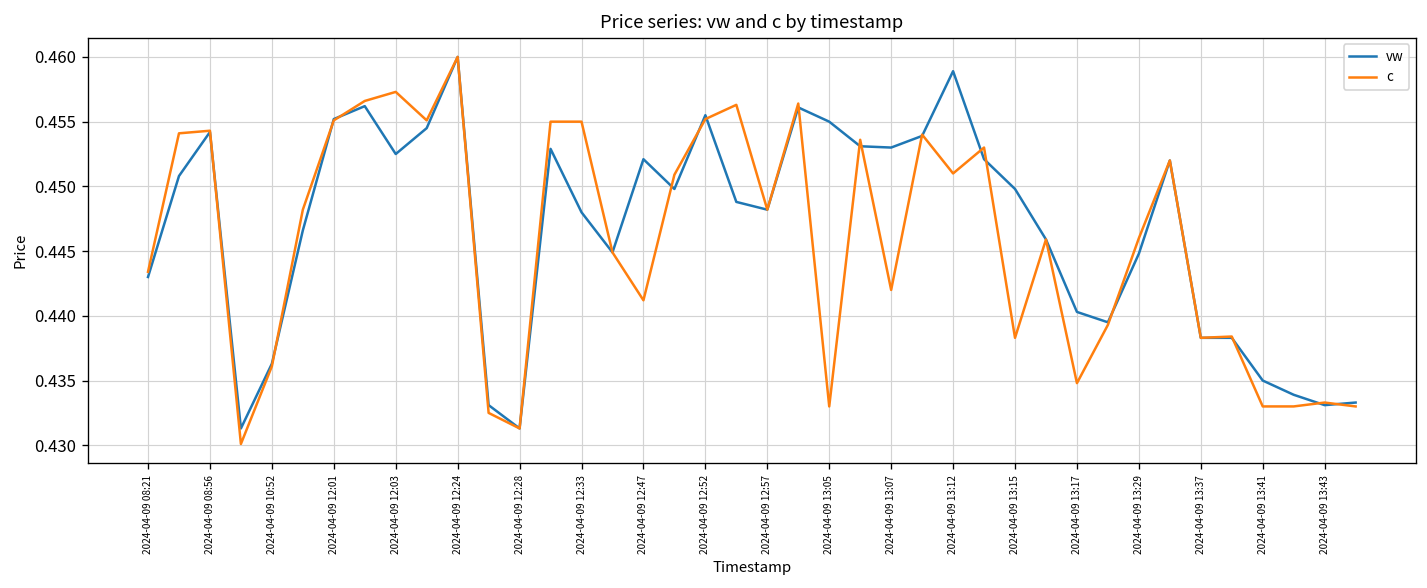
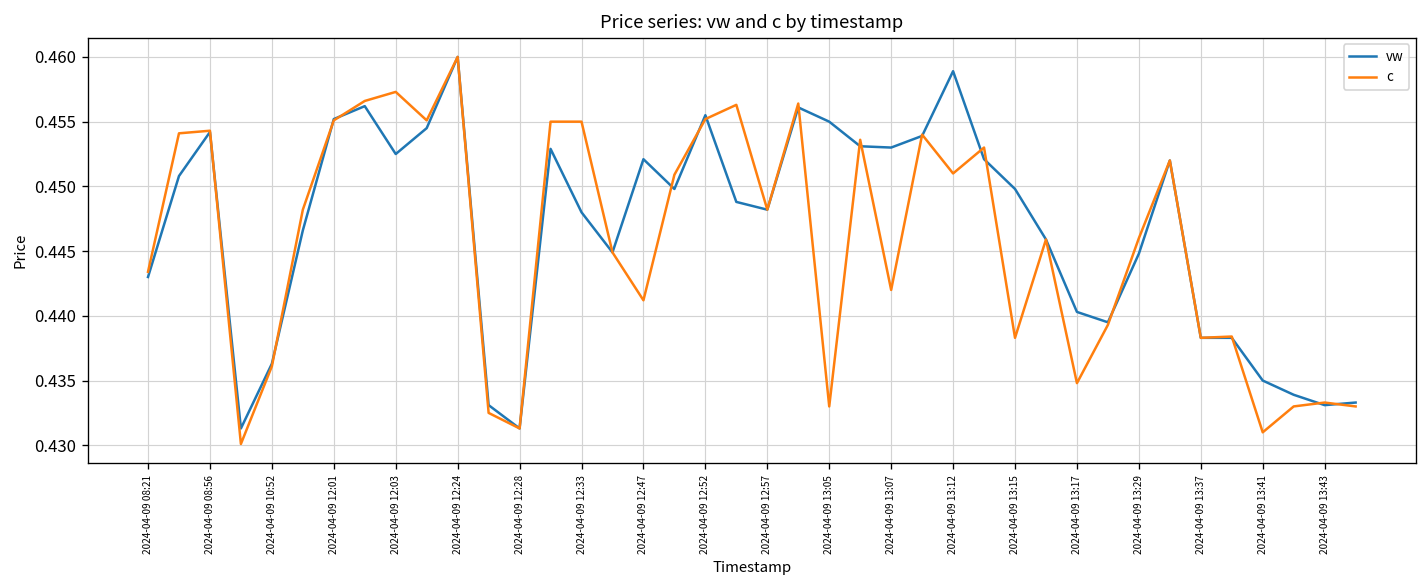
c, 2024-04-09 13:41: 0.433 -> 0.431
